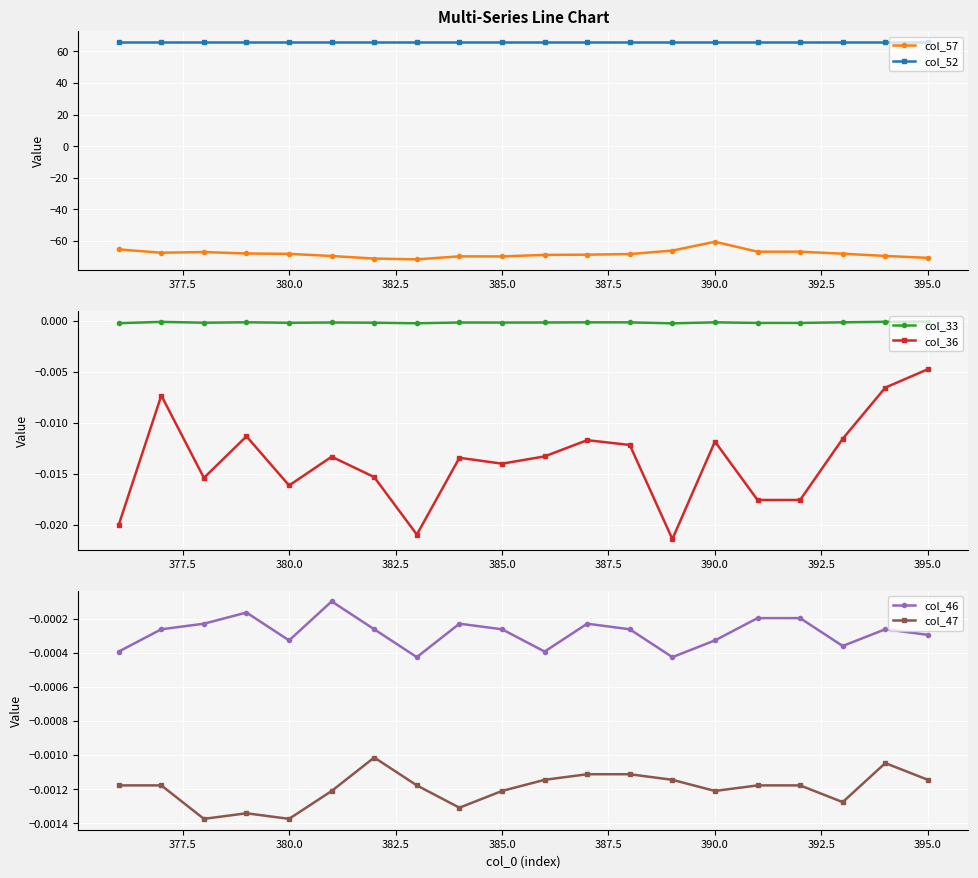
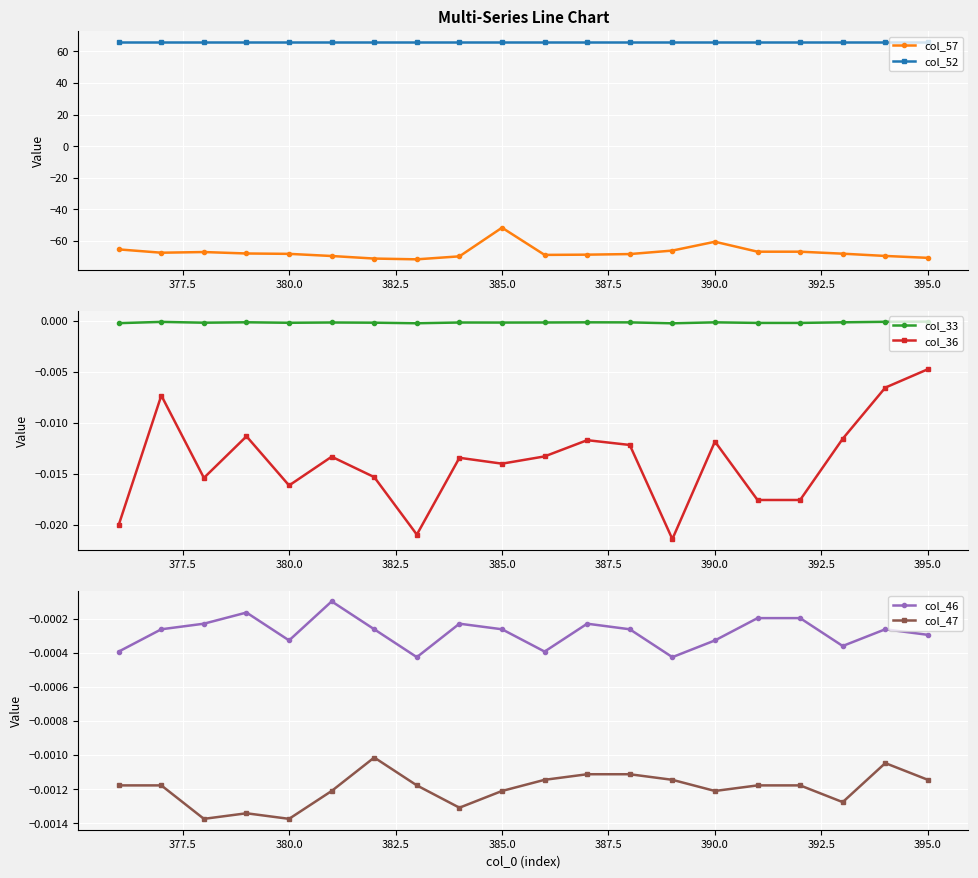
Multi-Series Line Chart, col_57, 385.0: -70 -> -52
